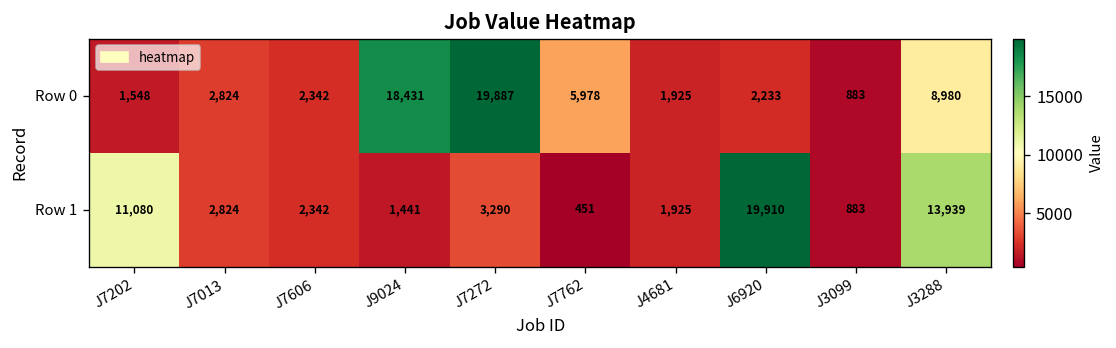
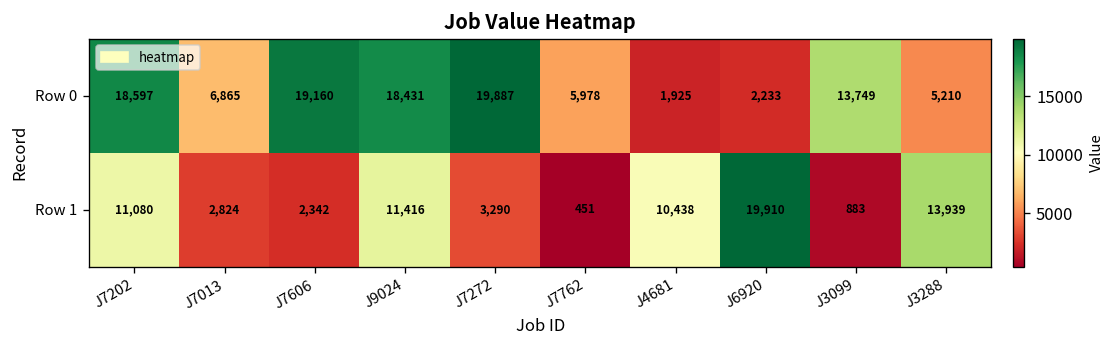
Row 0, J7202: 1,548 -> 18,597
Row 0, J7013: 2,824 -> 6,865
Row 0, J7606: 2,342 -> 19,160
Row 0, J3099: 883 -> 13,749
Row 0, J3288: 8,980 -> 5,210
Row 1, J9024: 1,441 -> 11,416
Row 1, J4681: 1,925 -> 10,438
